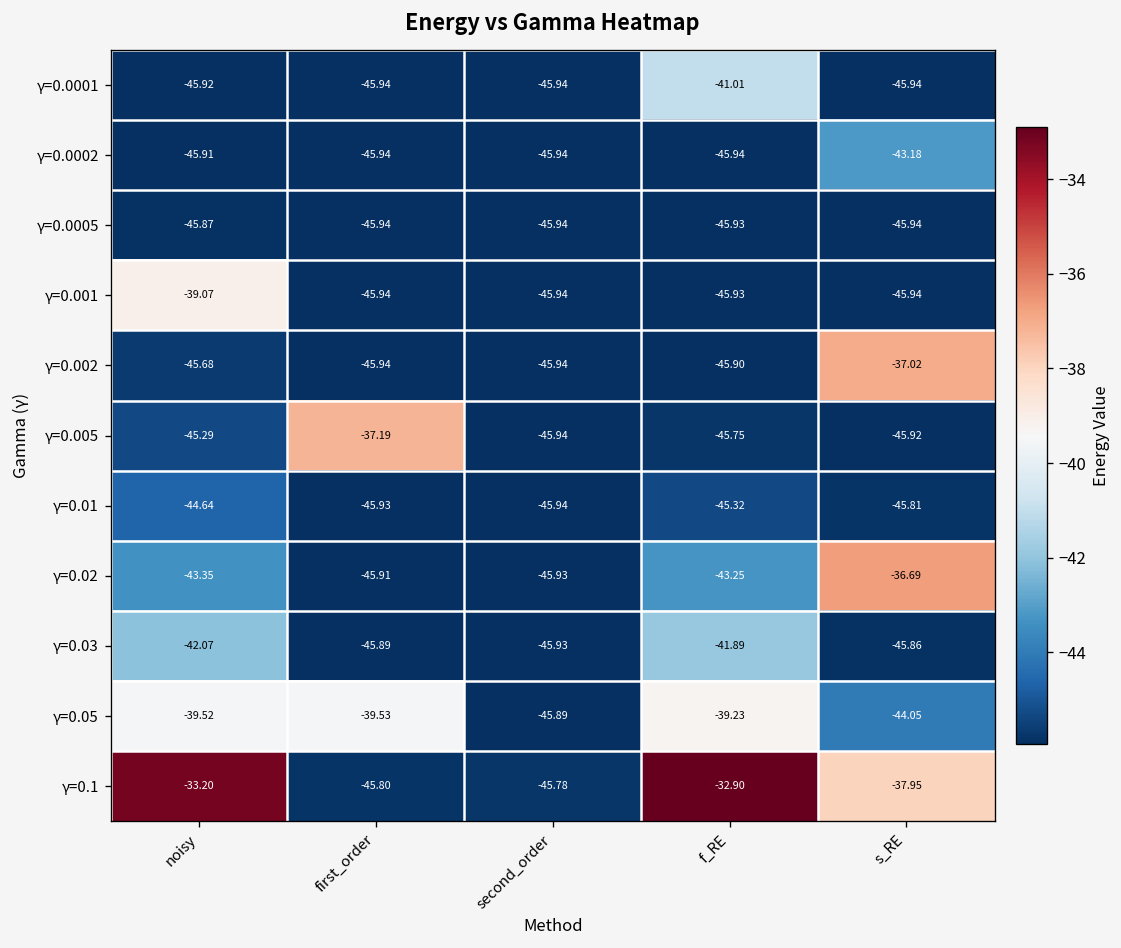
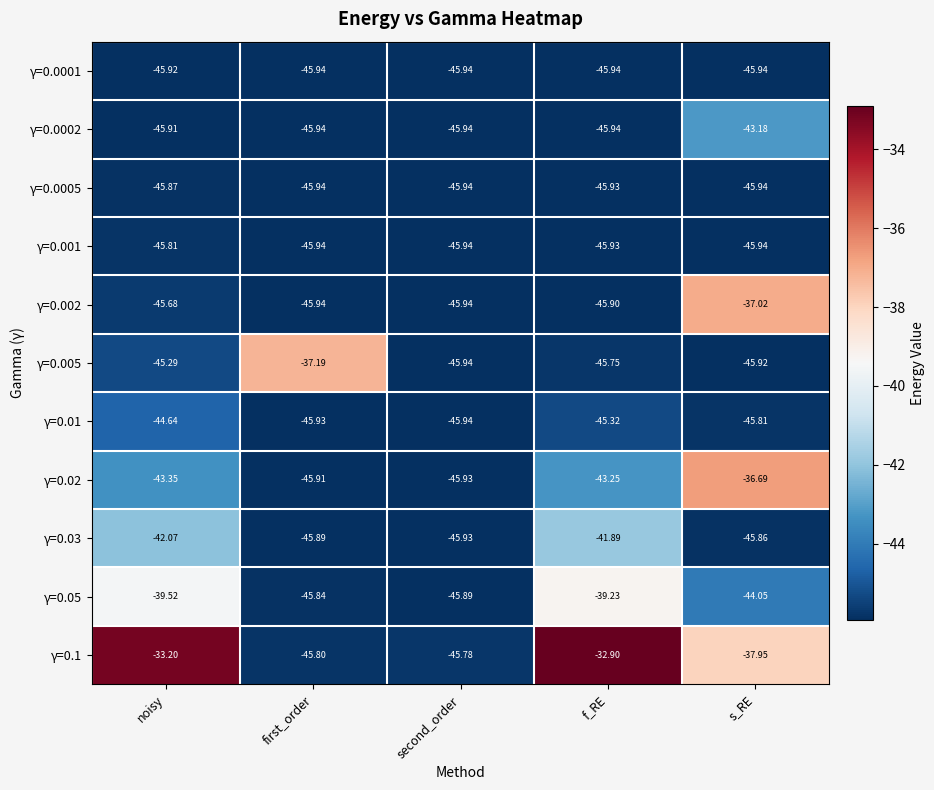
γ=0.0001, f_RE: -41.01 -> -45.94
γ=0.001, noisy: -39.07 -> -45.81
γ=0.05, first_order: -39.53 -> -45.84
